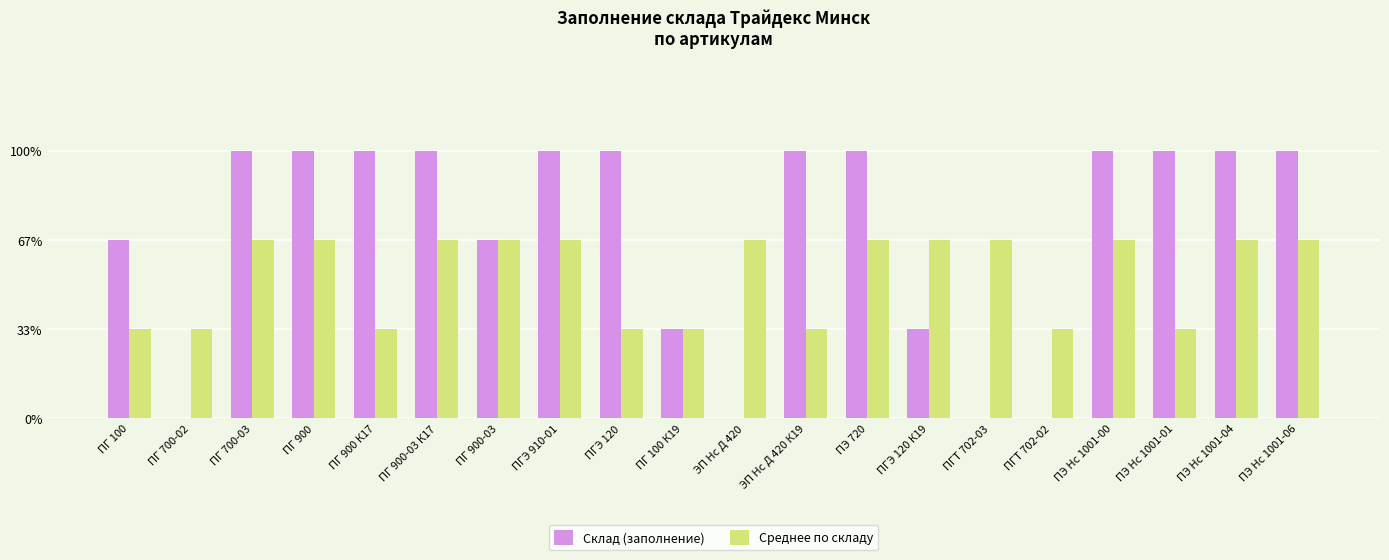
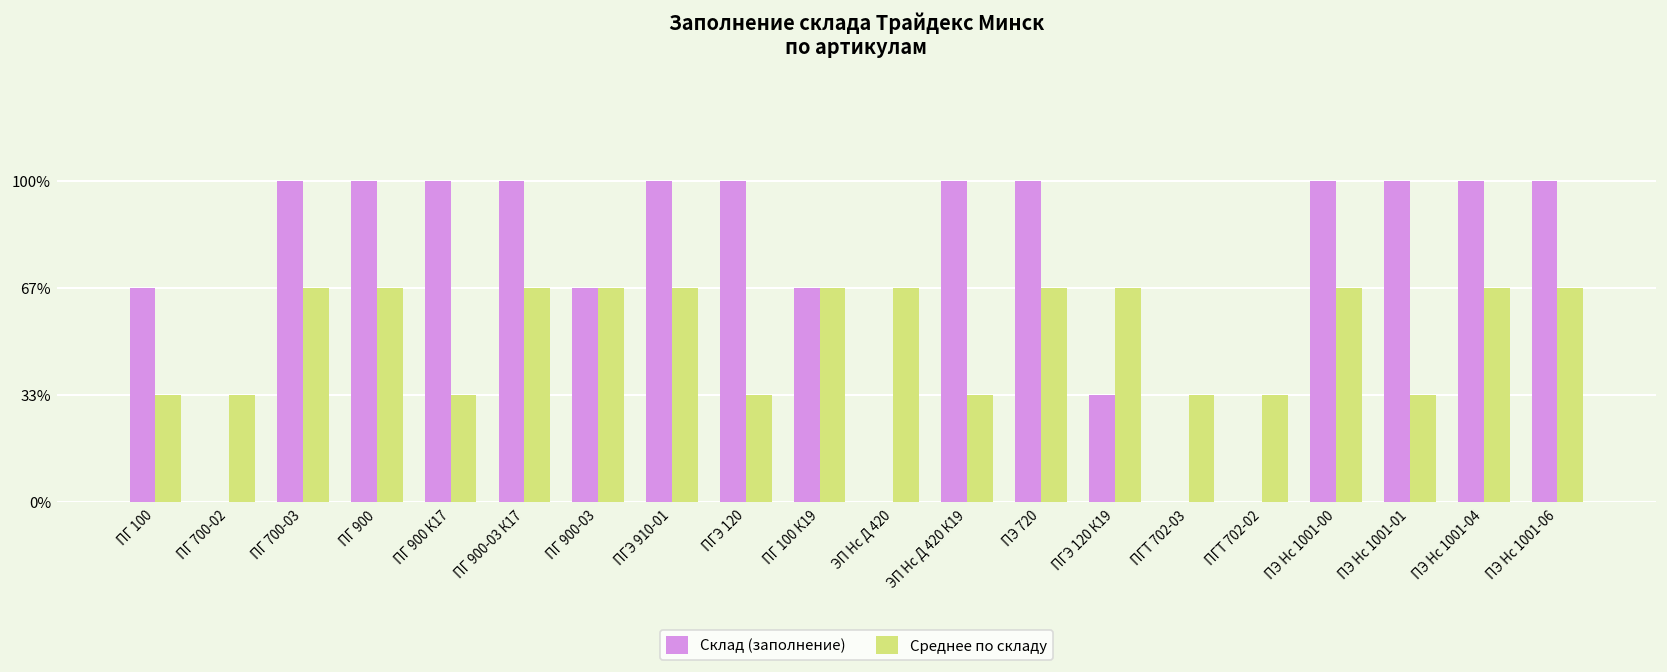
Склад (заполнение), ПГ 100 К19: 33% -> 67%
Среднее по складу, ПГ 100 К19: 33% -> 67%
Среднее по складу, ПГТ 702-03: 67% -> 33%
